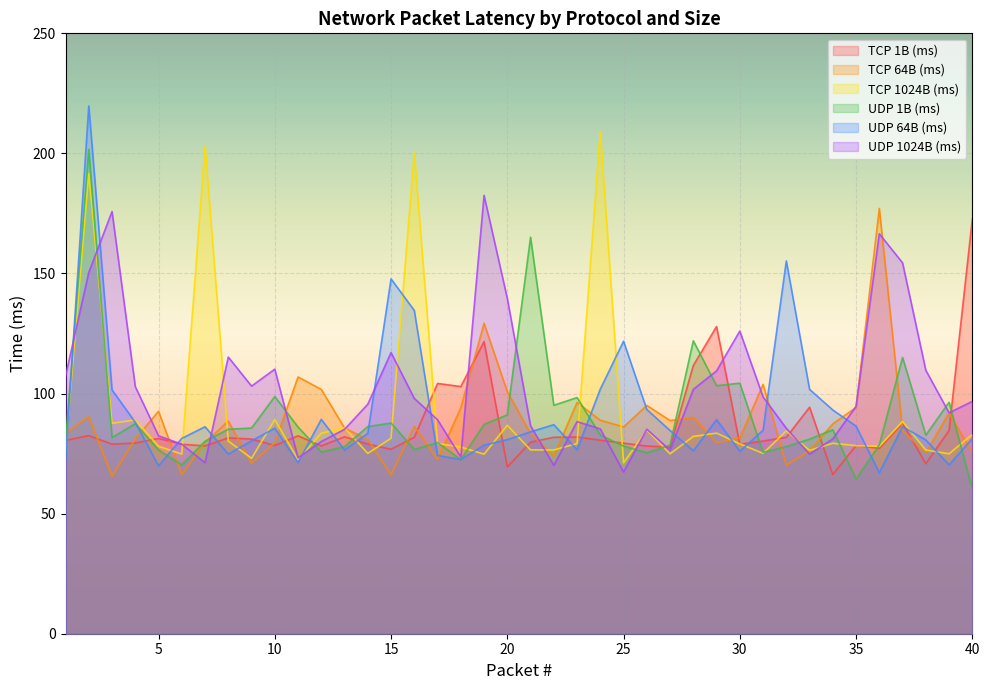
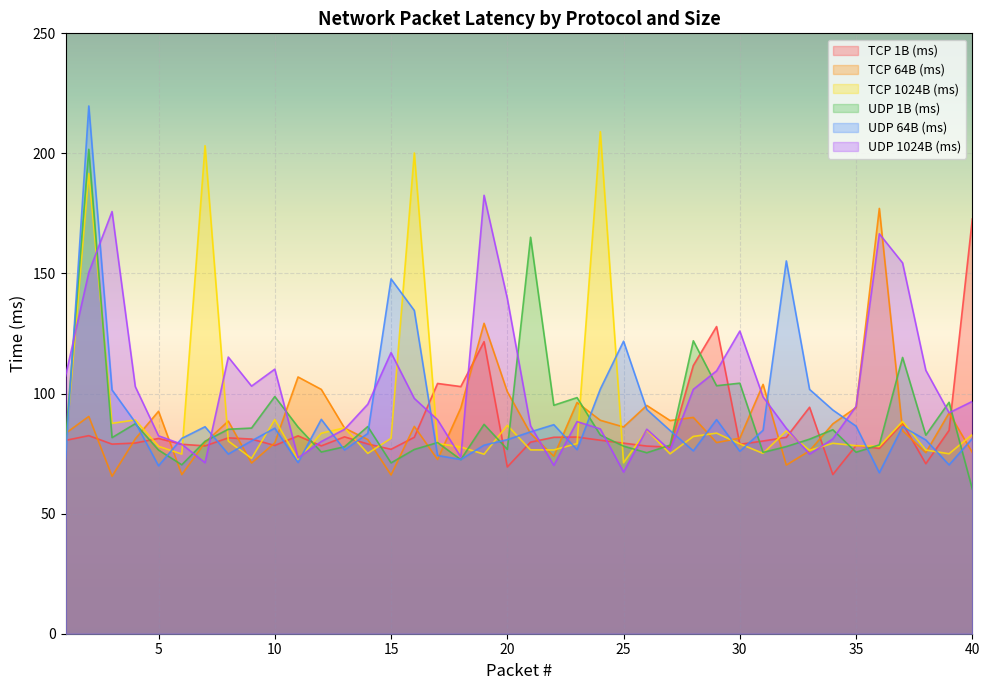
UDP 1B (ms), 15: 88 -> 71
UDP 1B (ms), 20: 91 -> 77
UDP 1B (ms), 35: 64 -> 76
